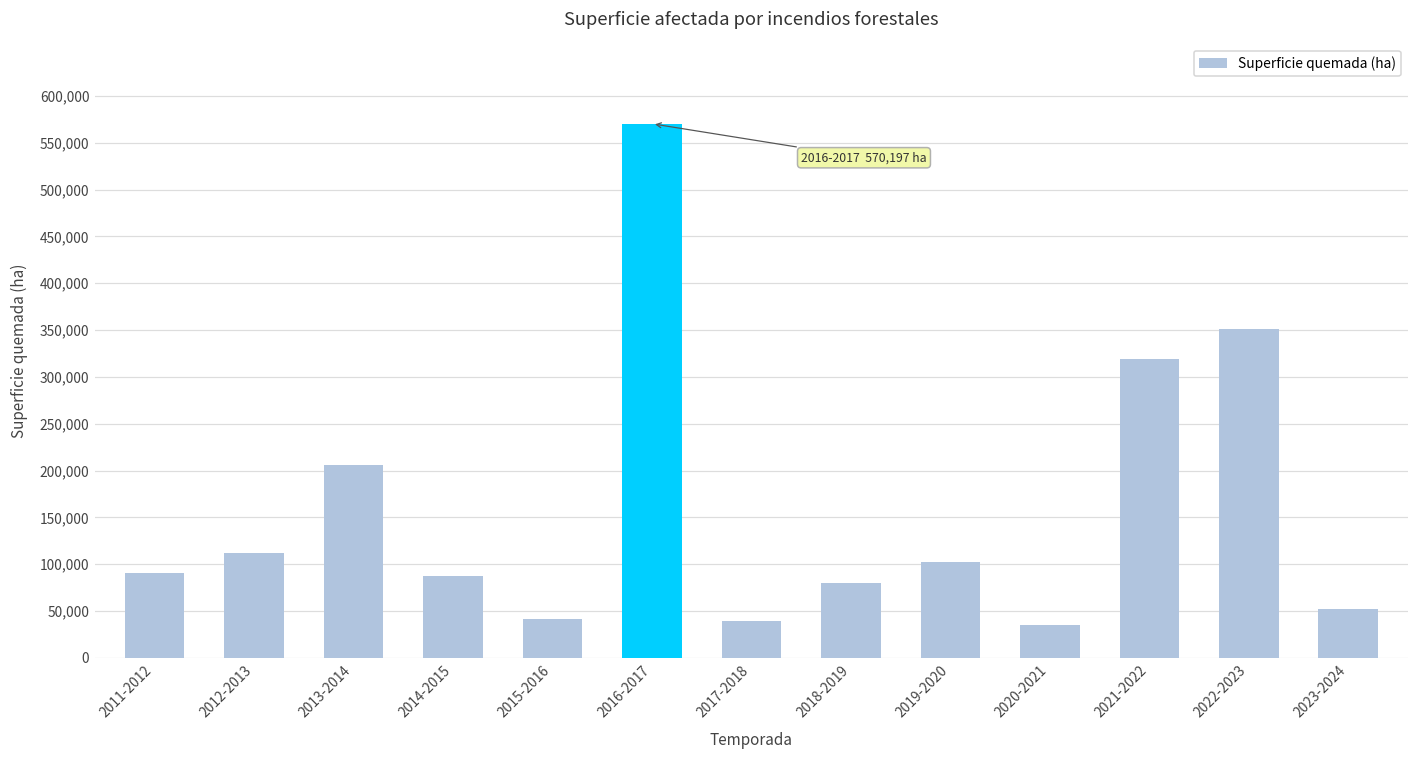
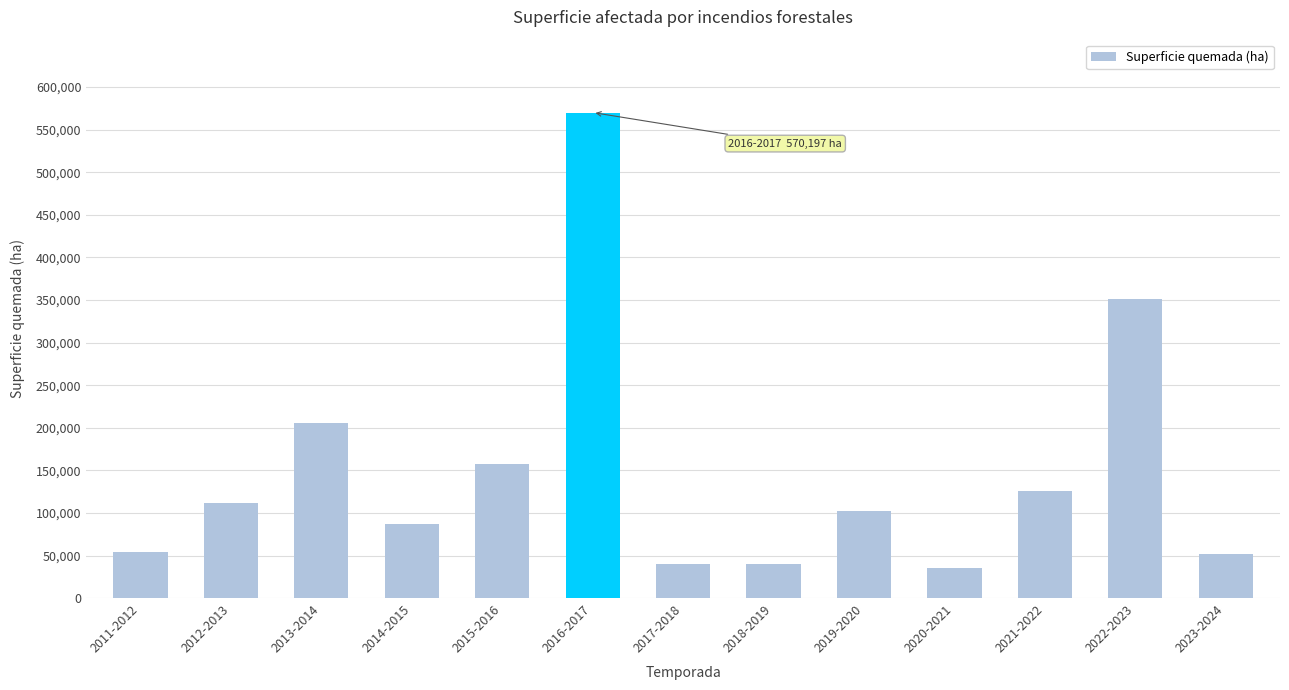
2011-2012: 90,000 -> 50,000
2015-2016: 40,000 -> 160,000
2018-2019: 80,000 -> 40,000
2021-2022: 320,000 -> 130,000
